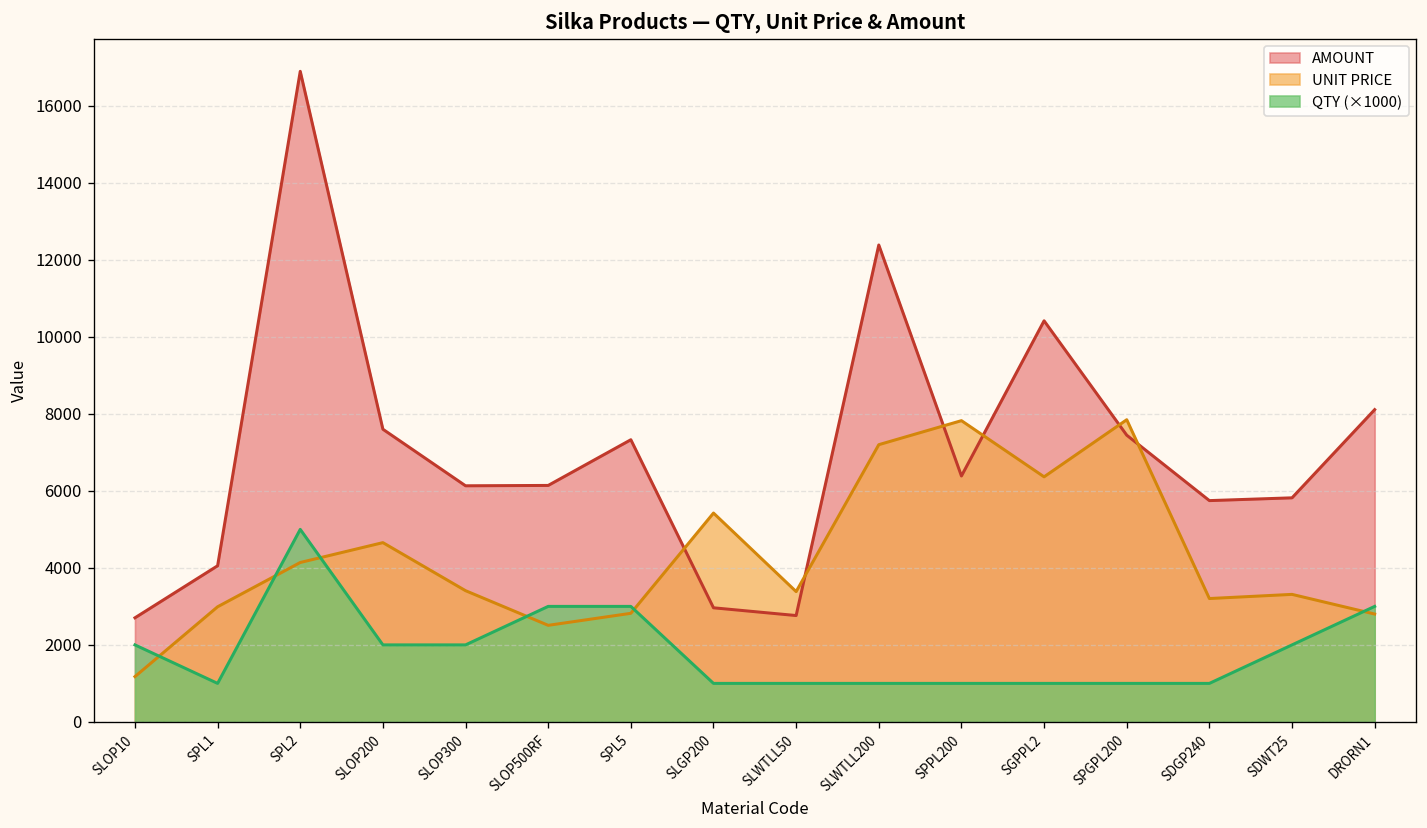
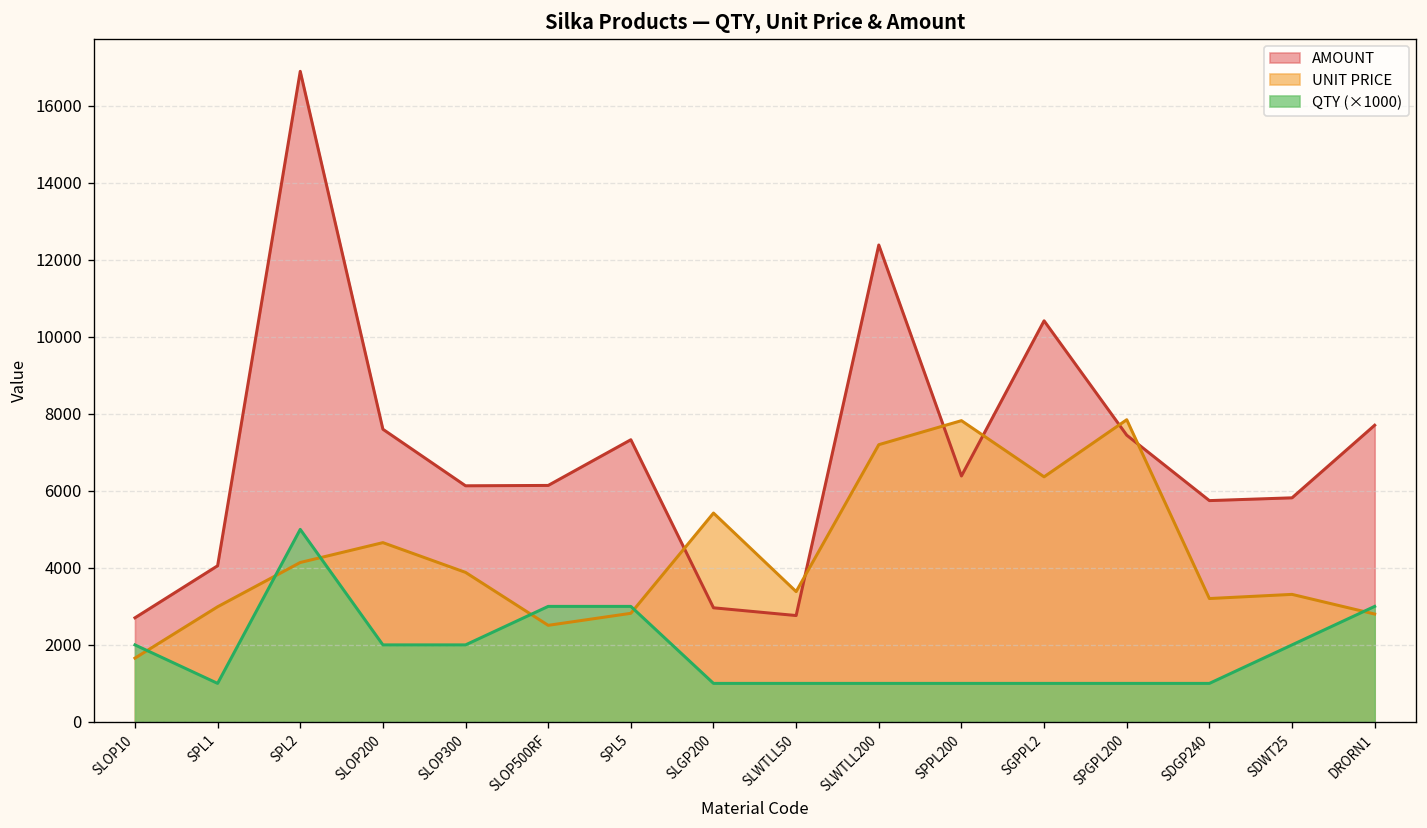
UNIT PRICE, SLOP10: 1200 -> 1700
UNIT PRICE, SLOP300: 3400 -> 3900
AMOUNT, DRORN1: 8100 -> 7700
